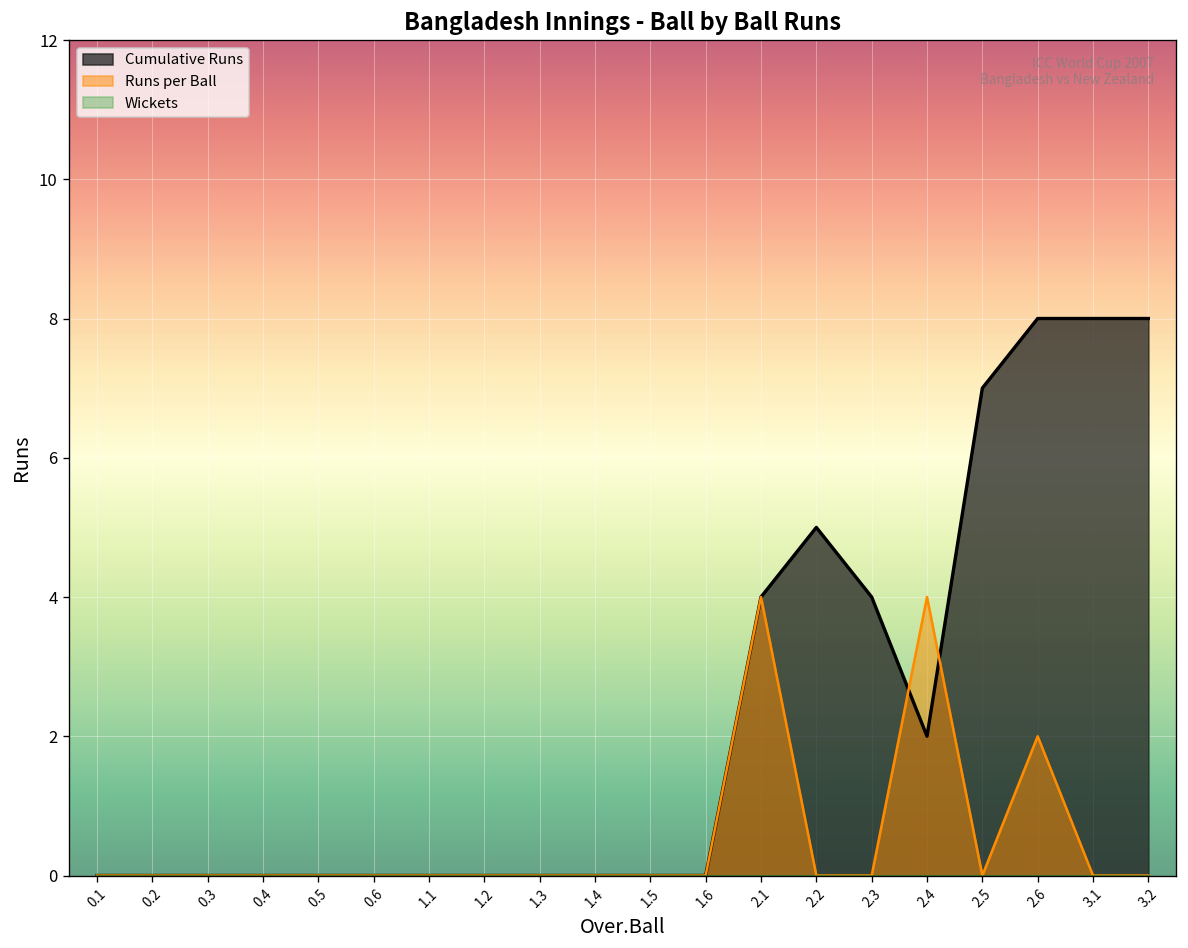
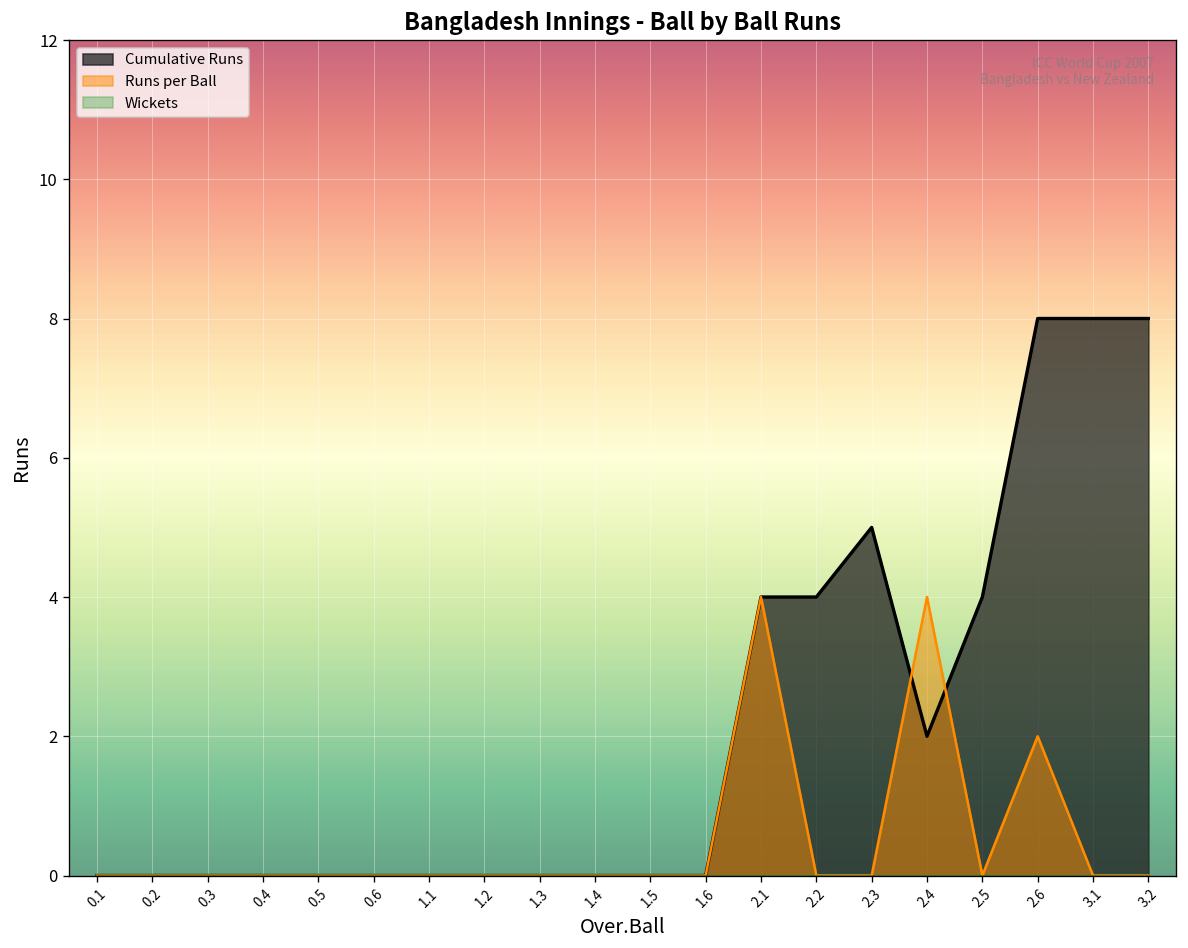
Cumulative Runs, 2.2: 5 -> 4
Cumulative Runs, 2.3: 4 -> 5
Cumulative Runs, 2.5: 7 -> 4
